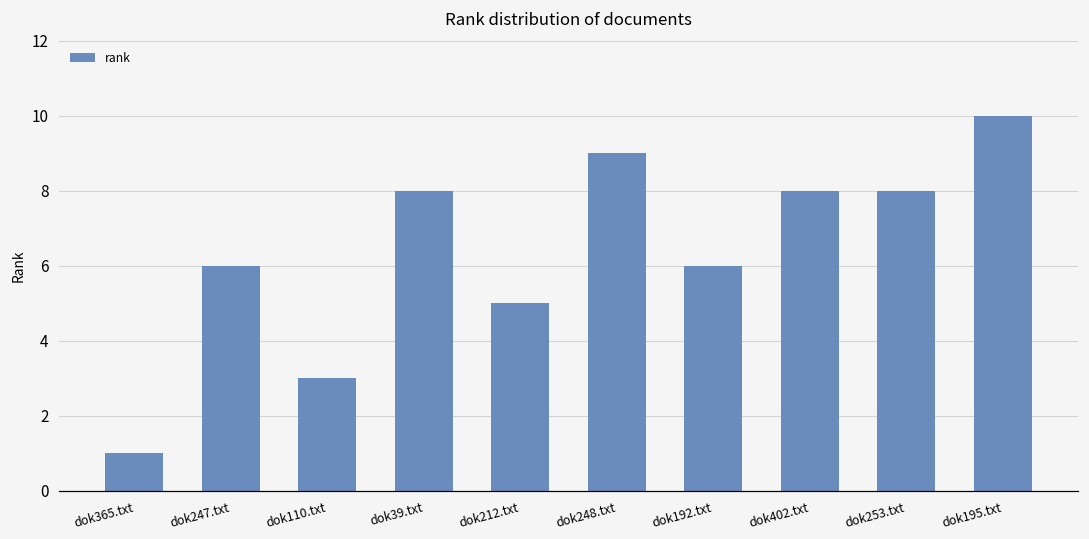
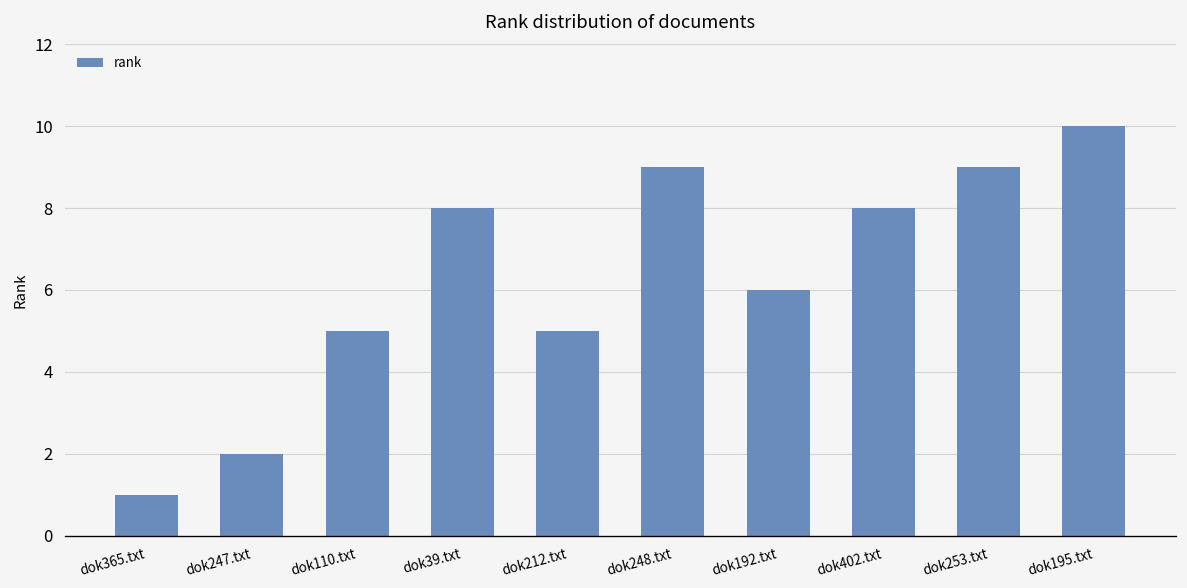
dok247.txt: 6 -> 2
dok110.txt: 3 -> 5
dok253.txt: 8 -> 9
